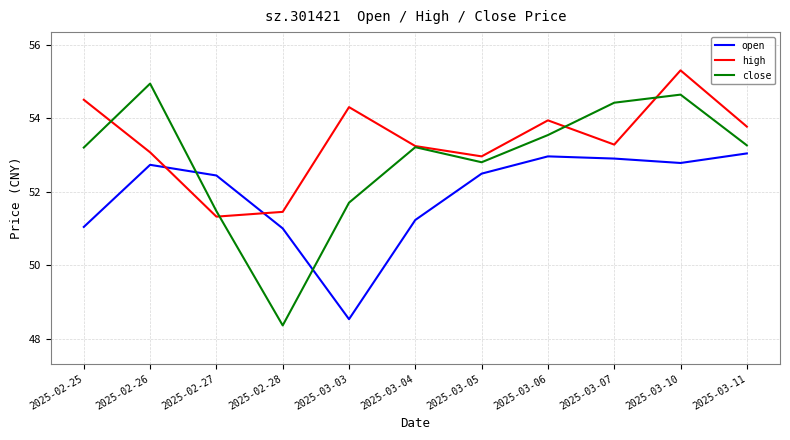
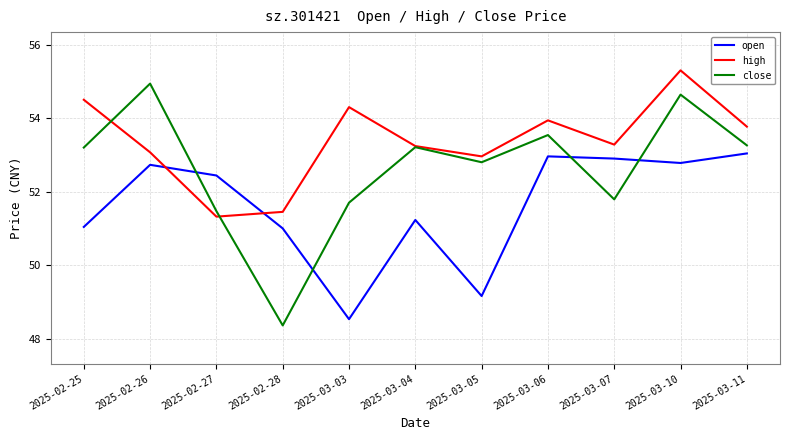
open, 2025-03-05: 52.5 -> 49.2
close, 2025-03-07: 54.4 -> 51.8
